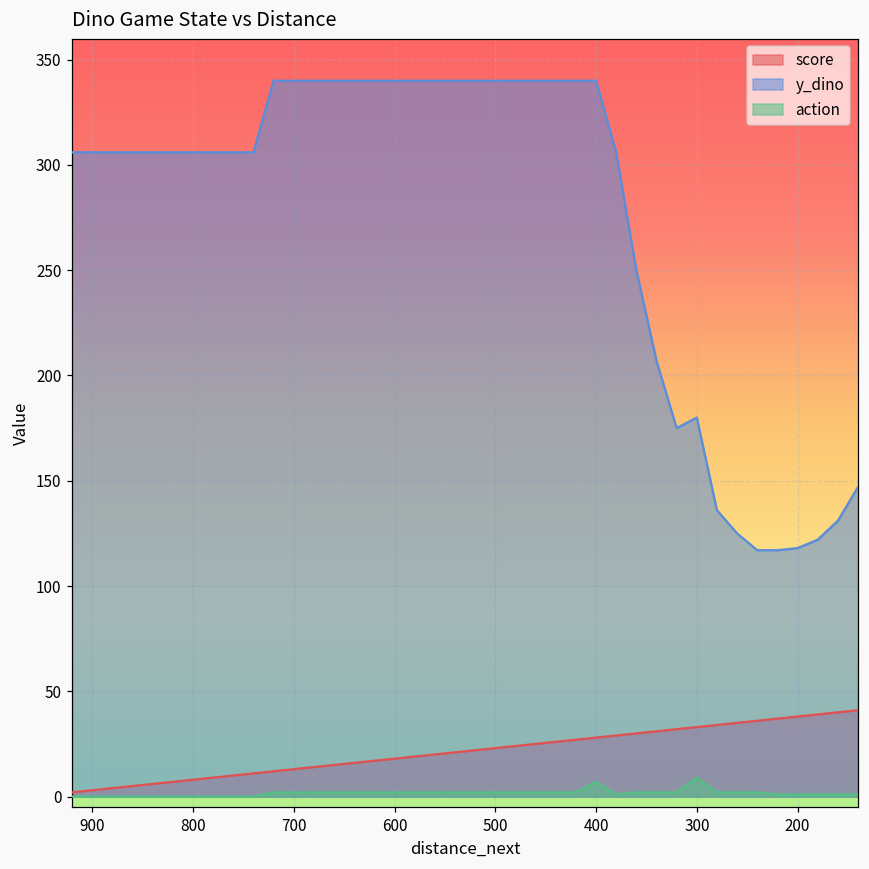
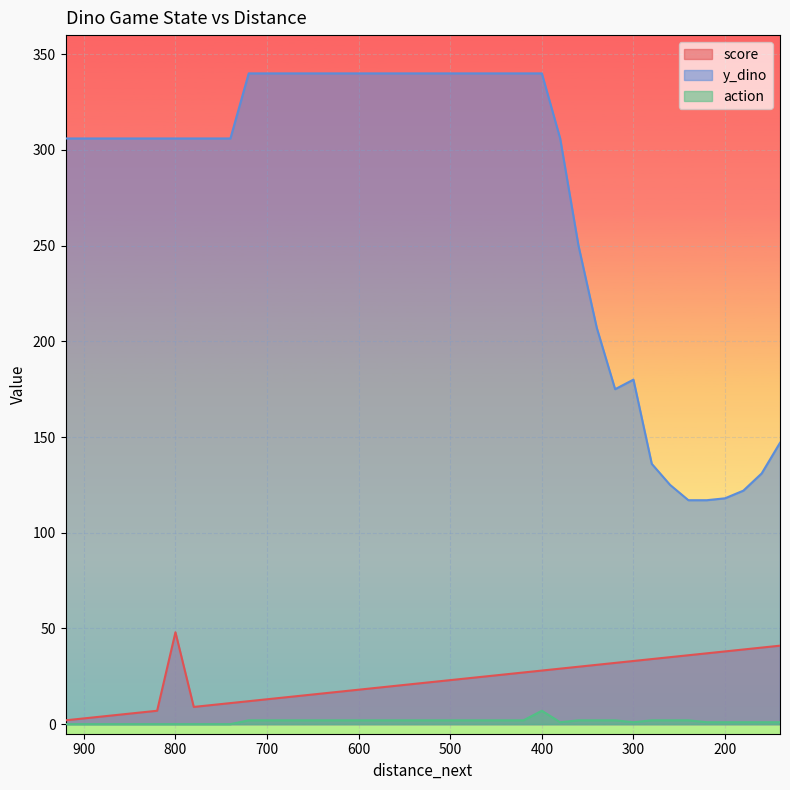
score, 800: 8 -> 48
action, 300: 9 -> 1
